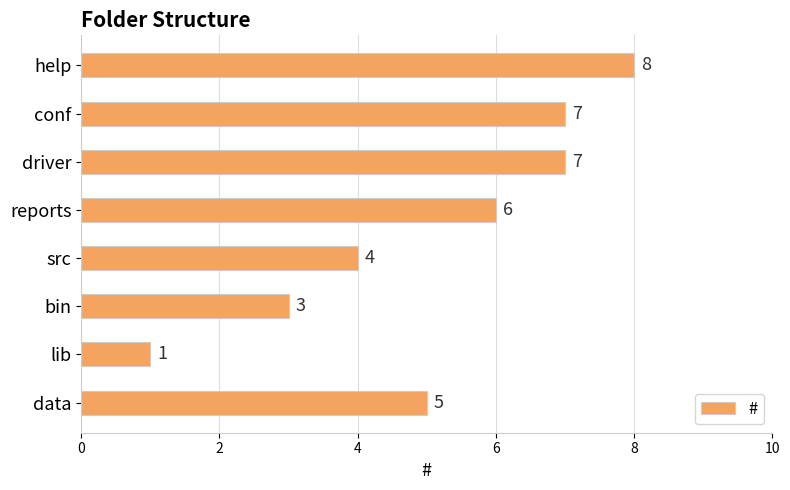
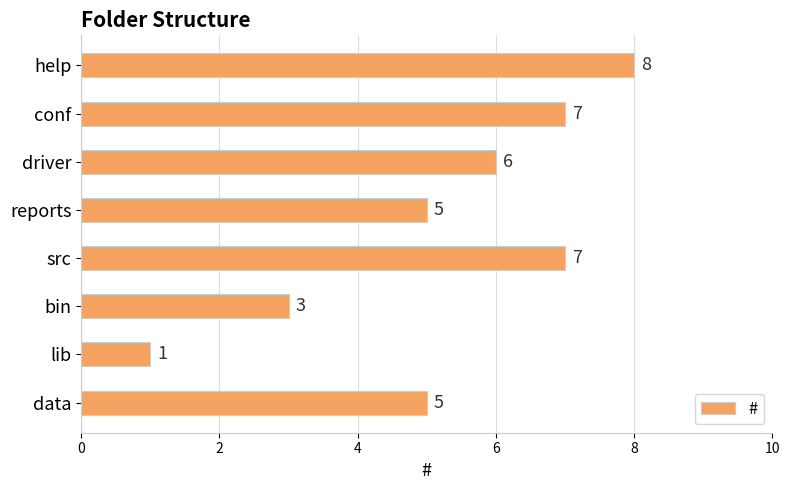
driver: 7 -> 6
reports: 6 -> 5
src: 4 -> 7
